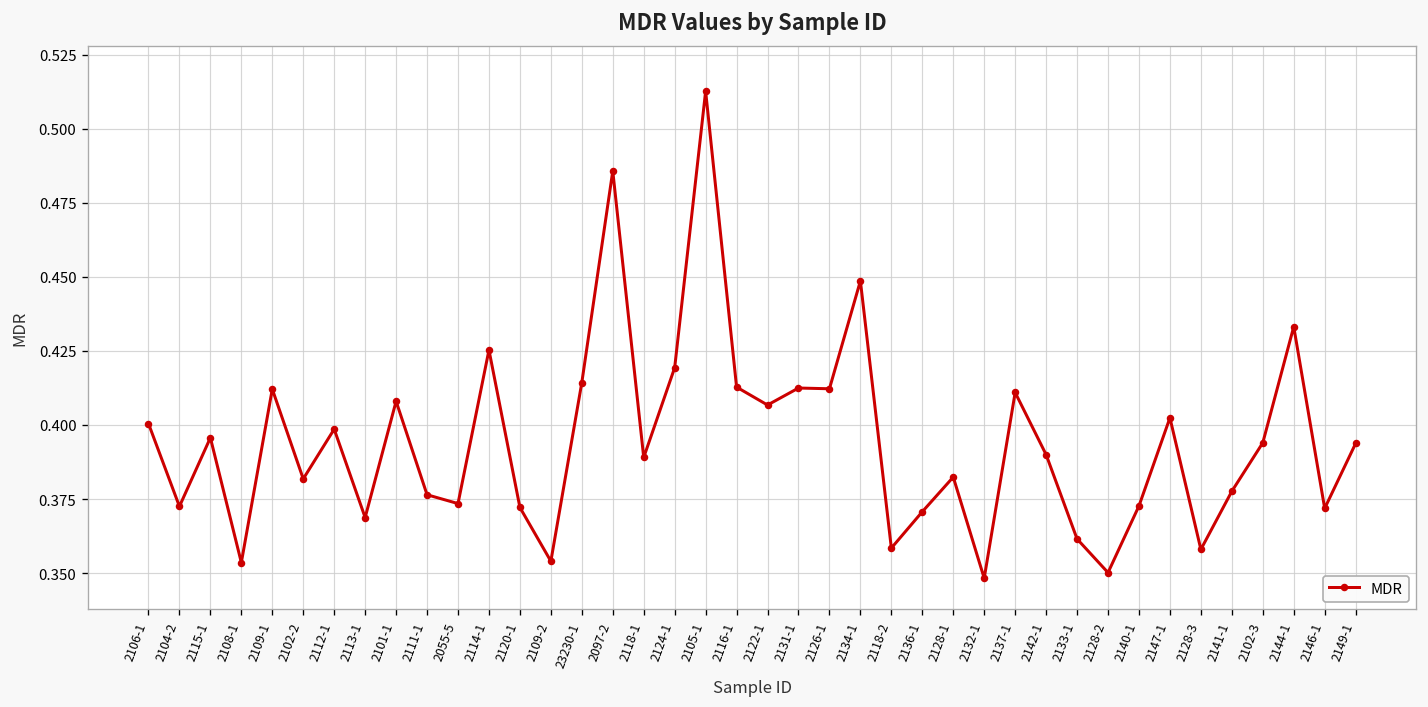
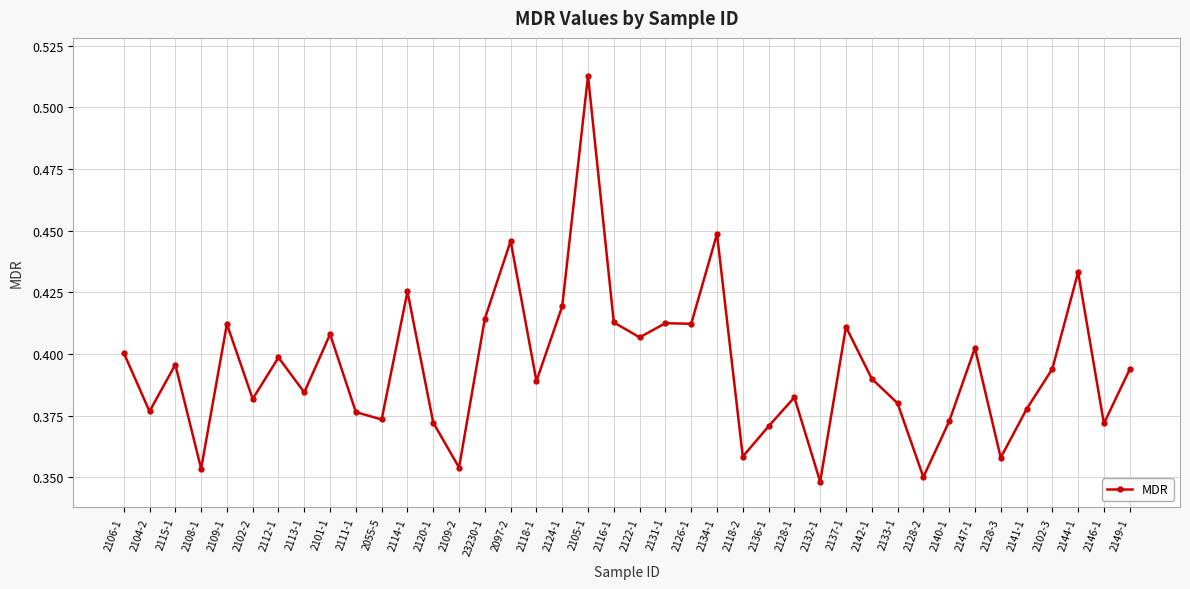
2104-2: 0.372 -> 0.377
2113-1: 0.369 -> 0.384
2097-2: 0.486 -> 0.446
2133-1: 0.362 -> 0.380
